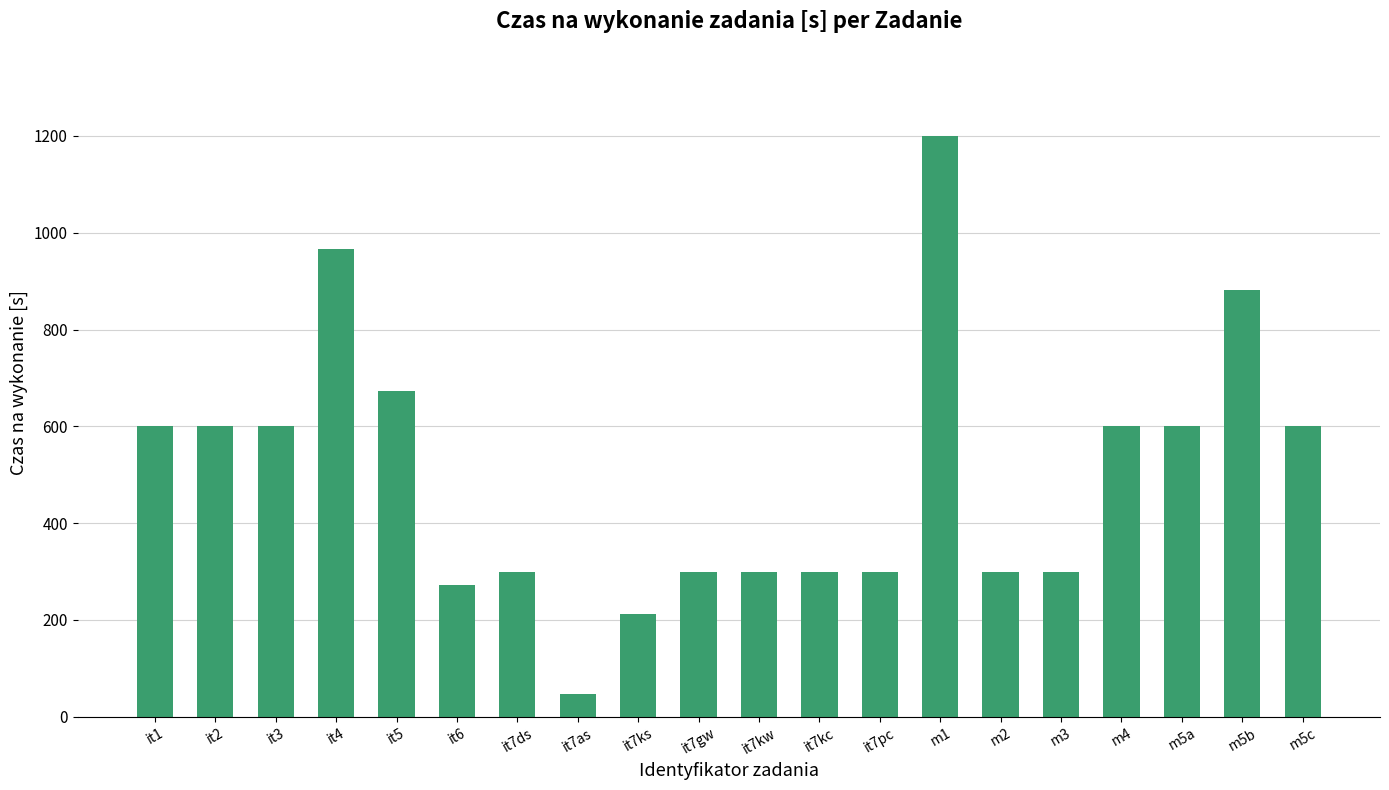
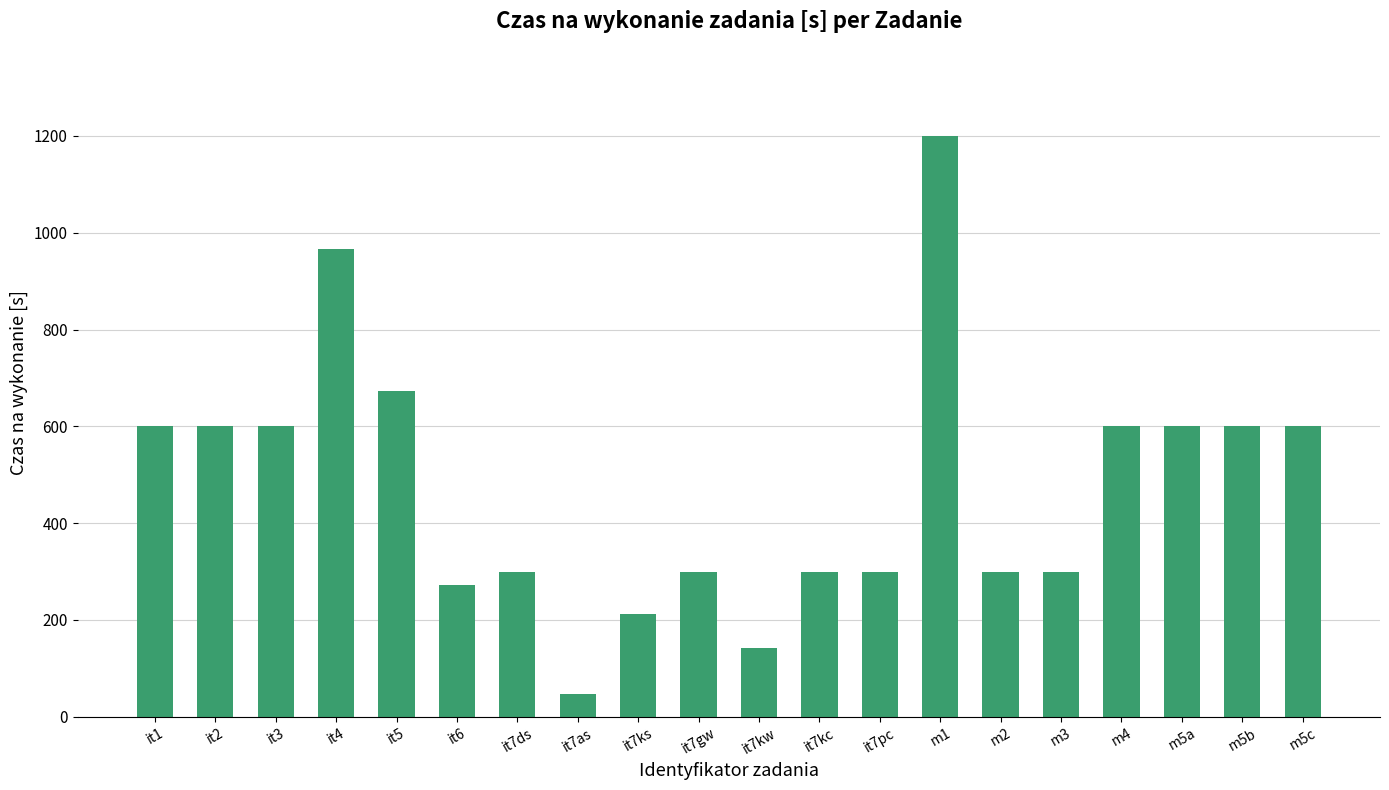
it7kw: 300 -> 140
m5b: 880 -> 600
